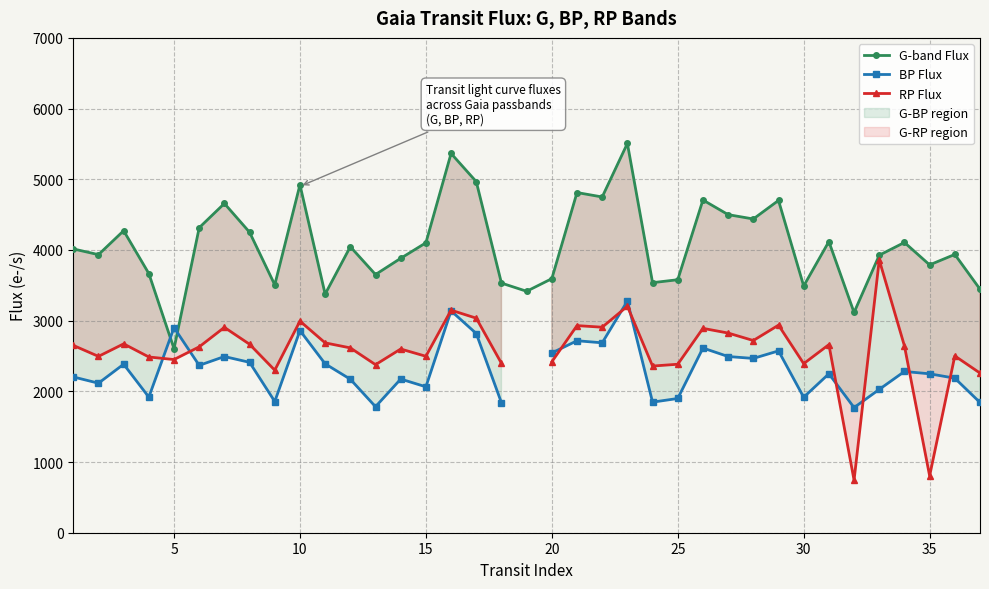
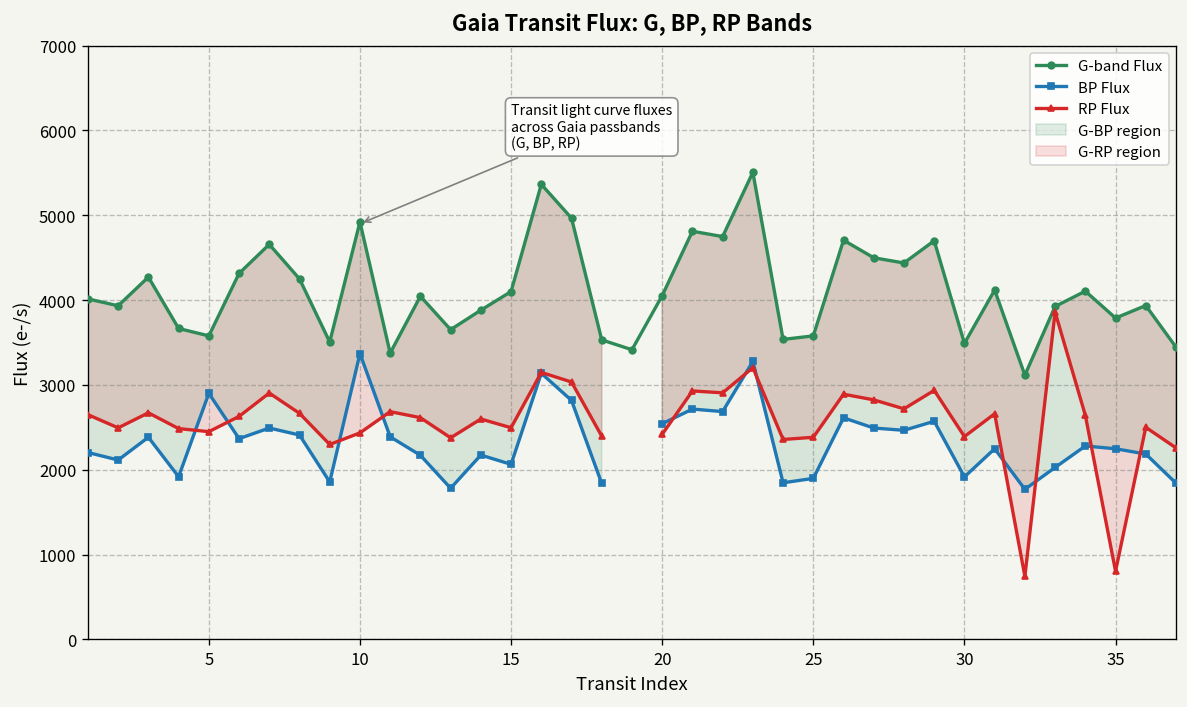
G-band Flux, 5: 2600 -> 3600
BP Flux, 10: 2900 -> 3400
RP Flux, 10: 3000 -> 2400
G-band Flux, 20: 3600 -> 4100
